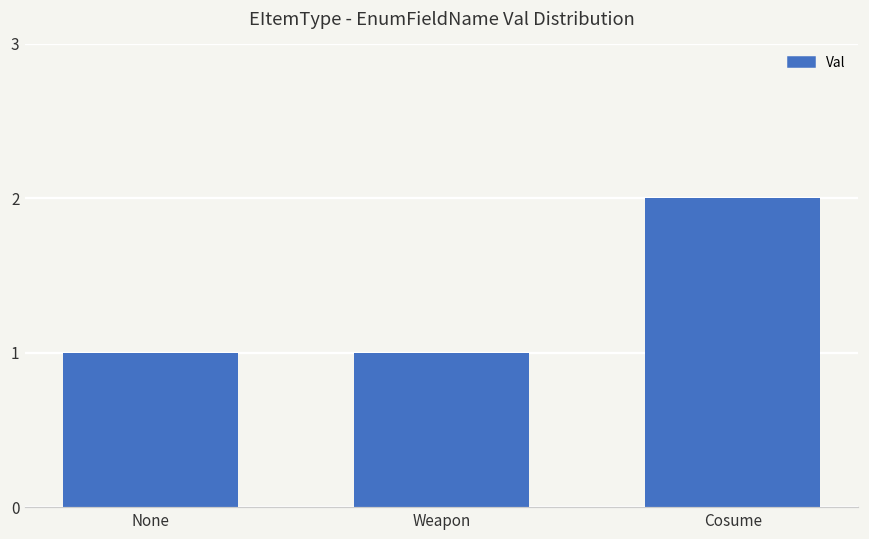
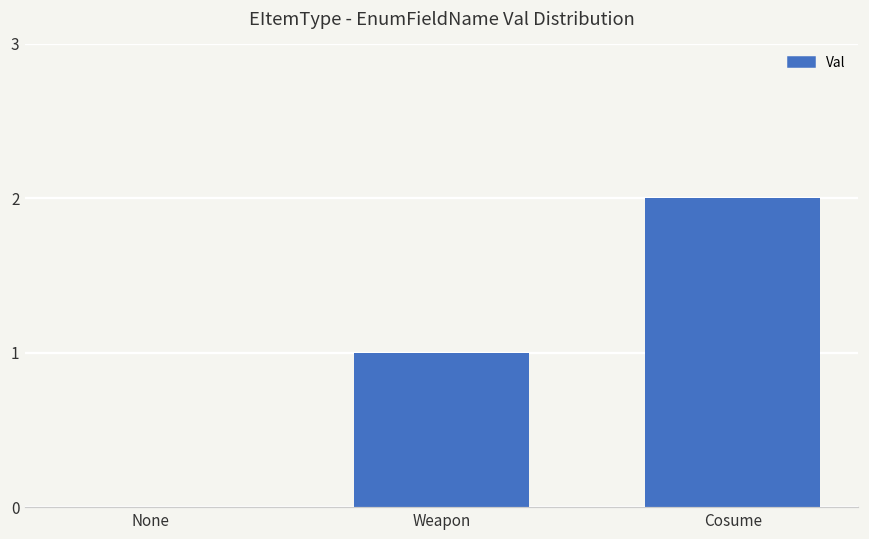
None: 1 -> 0
